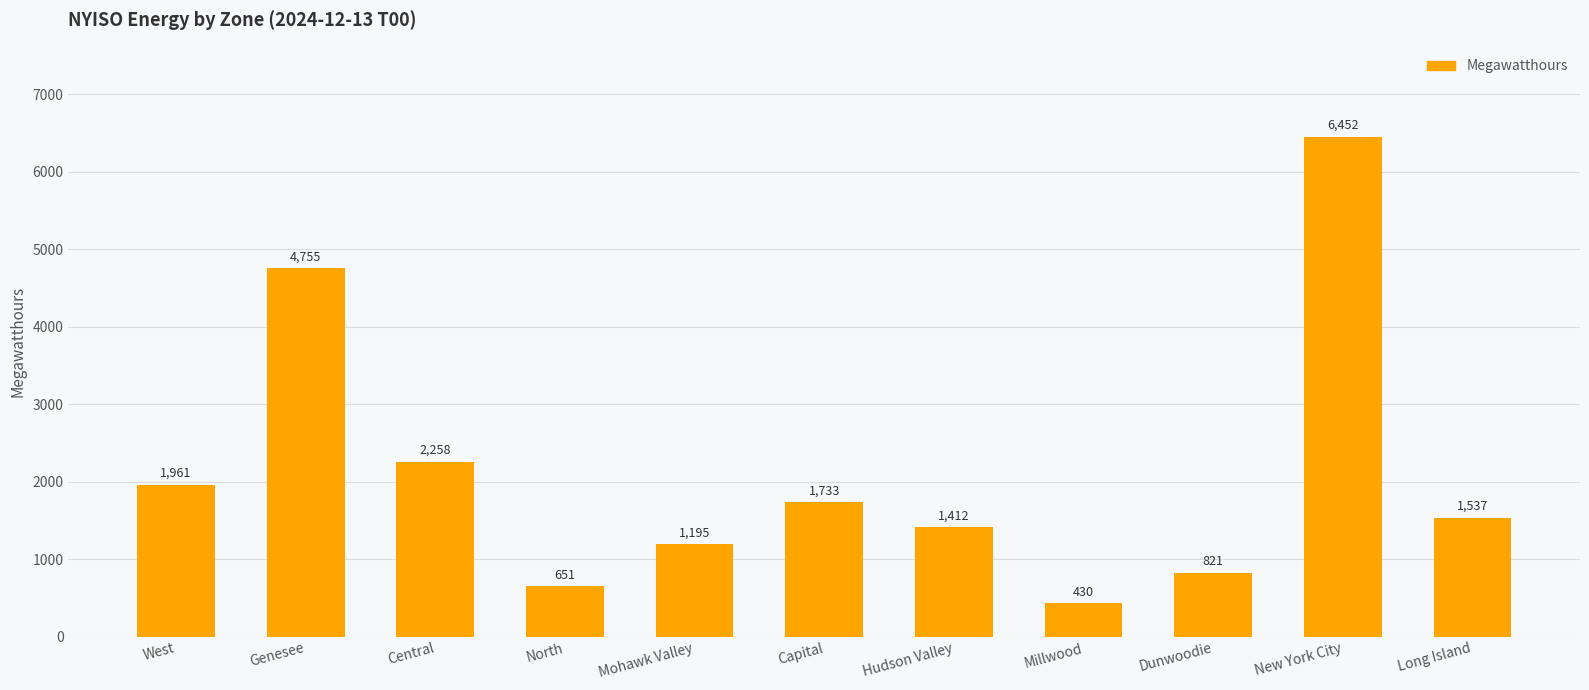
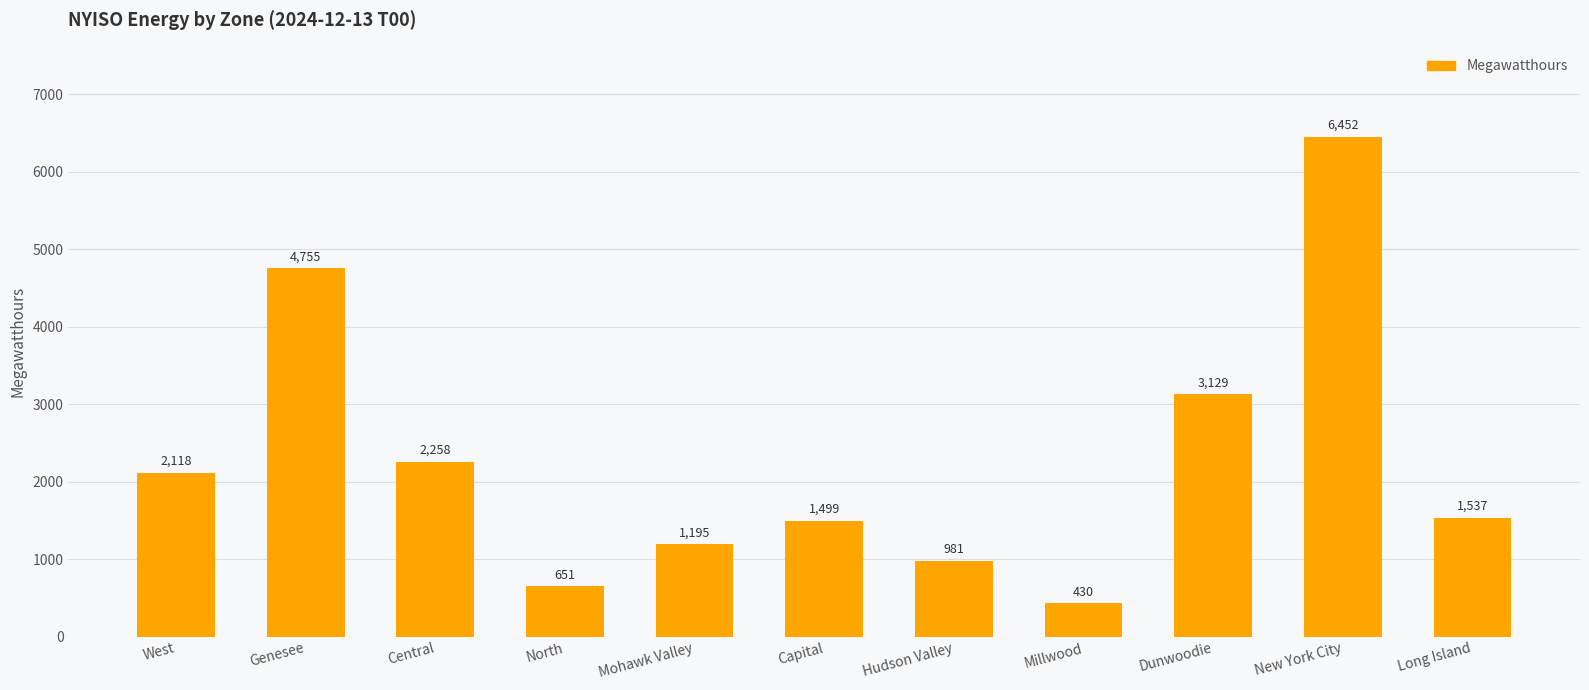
West: 1,961 -> 2,118
Capital: 1,733 -> 1,499
Hudson Valley: 1,412 -> 981
Dunwoodie: 821 -> 3,129
